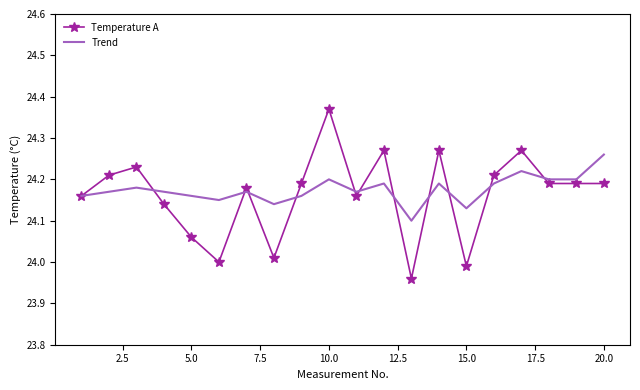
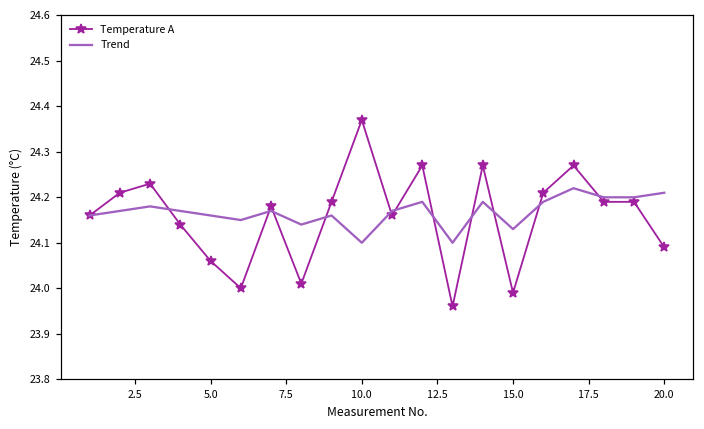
Trend, 10.0: 24.2 -> 24.1
Temperature A, 20.0: 24.19 -> 24.09
Trend, 20.0: 24.26 -> 24.21
